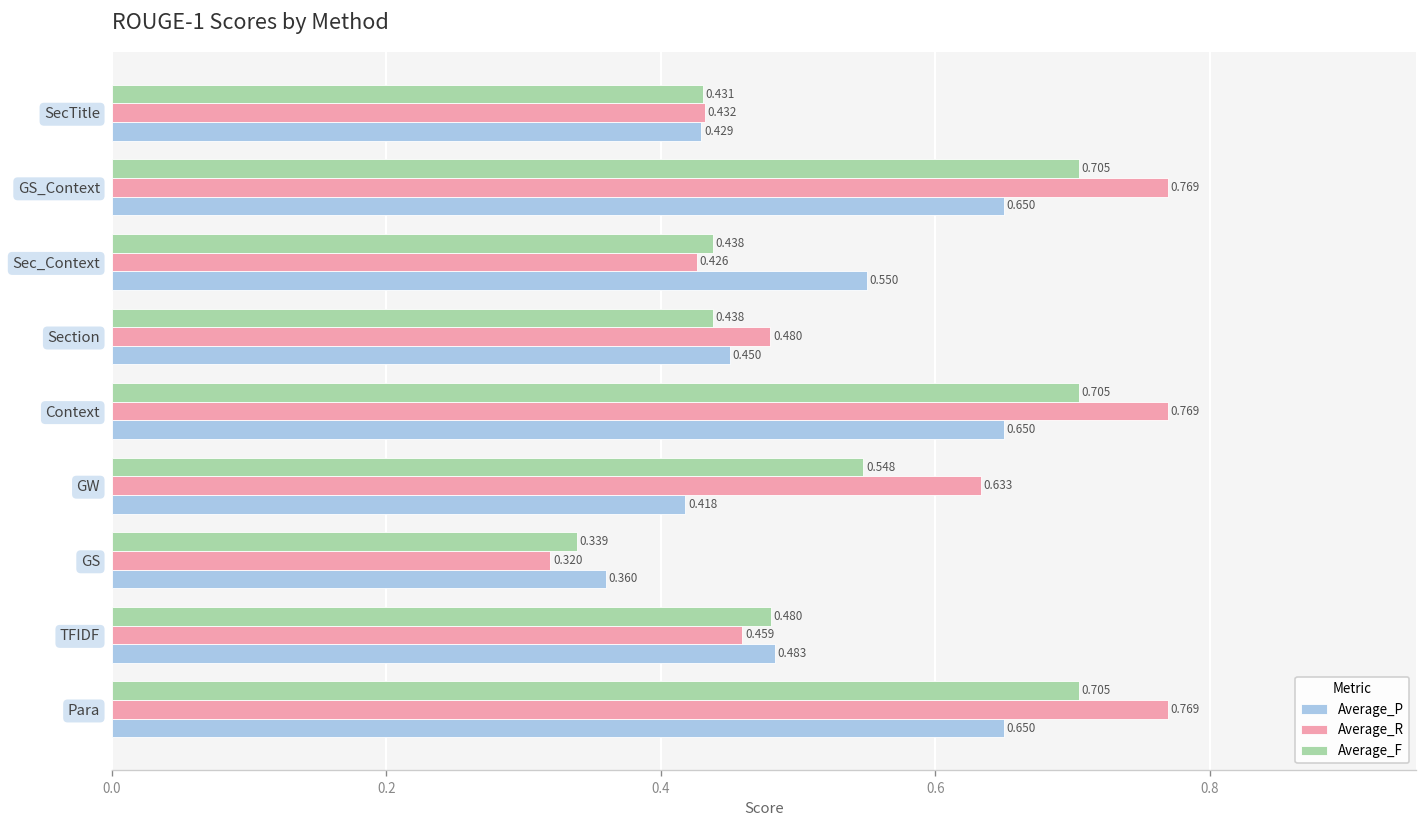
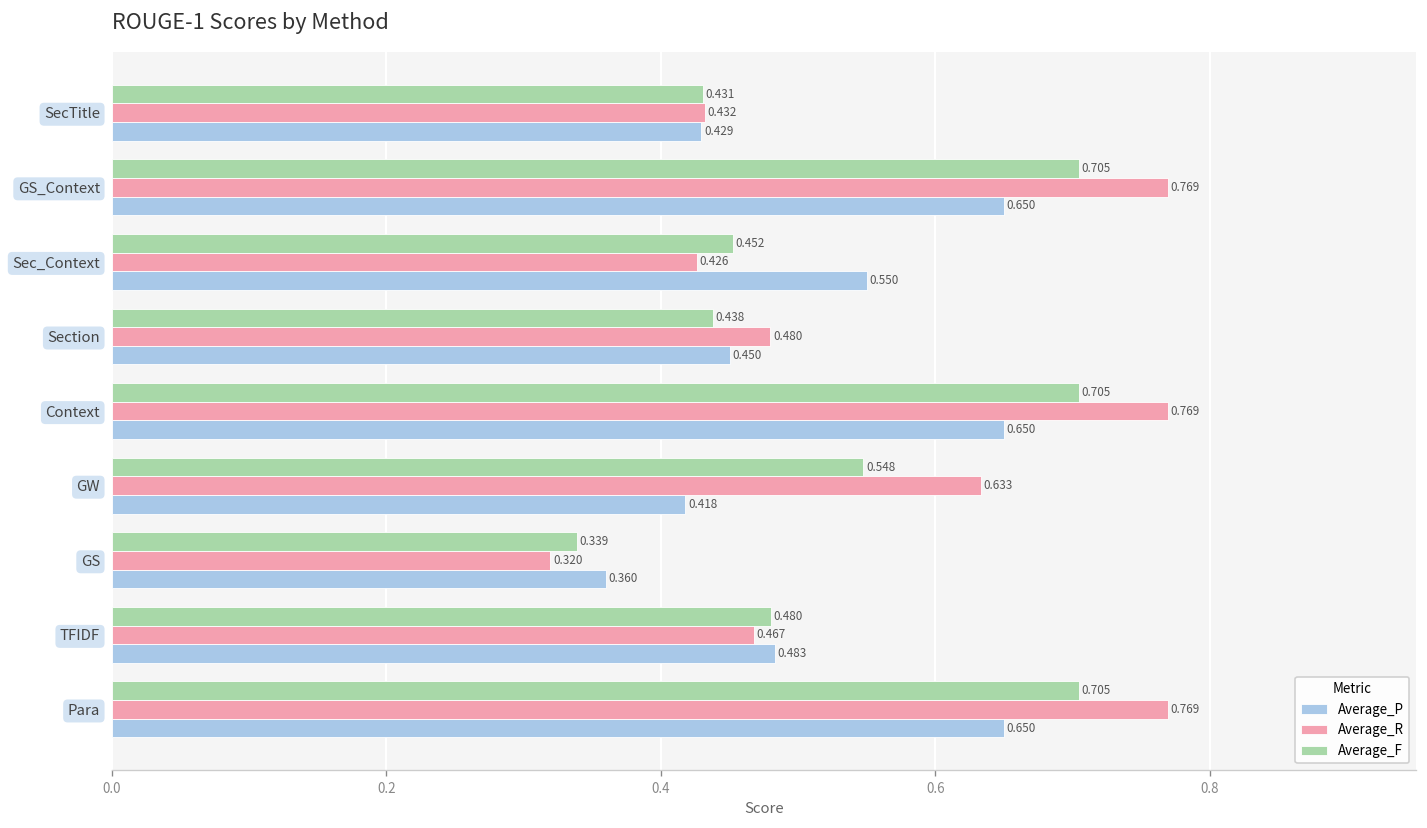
Average_F, Sec_Context: 0.438 -> 0.452
Average_R, TFIDF: 0.459 -> 0.467
